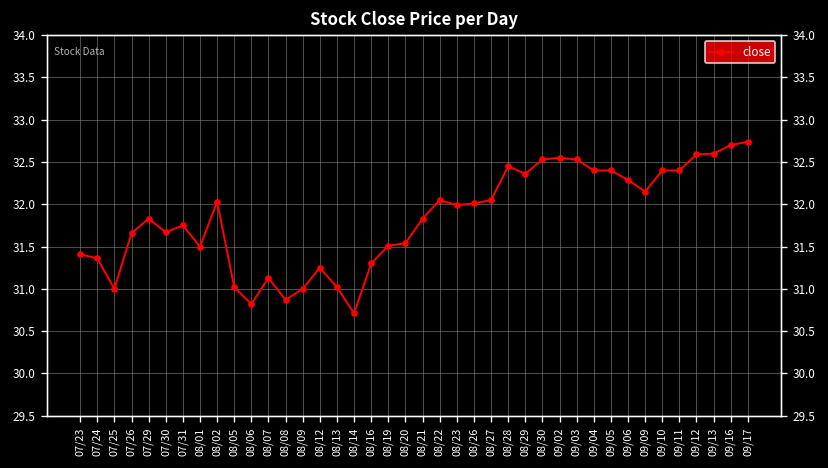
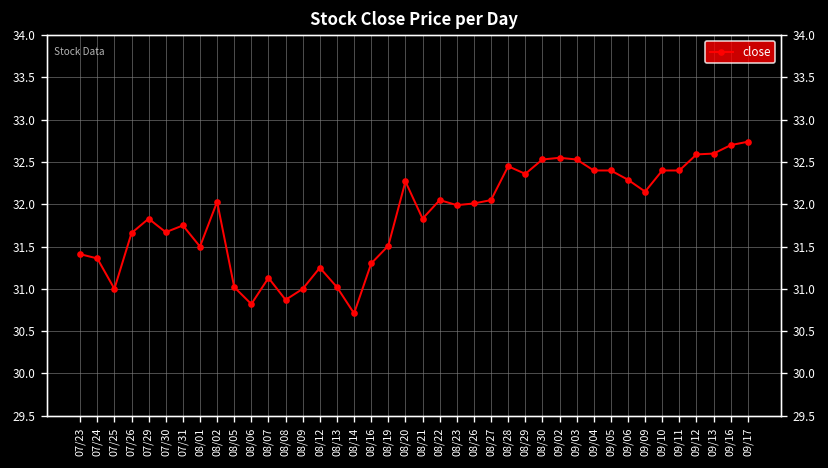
08/20: 31.5 -> 32.3
